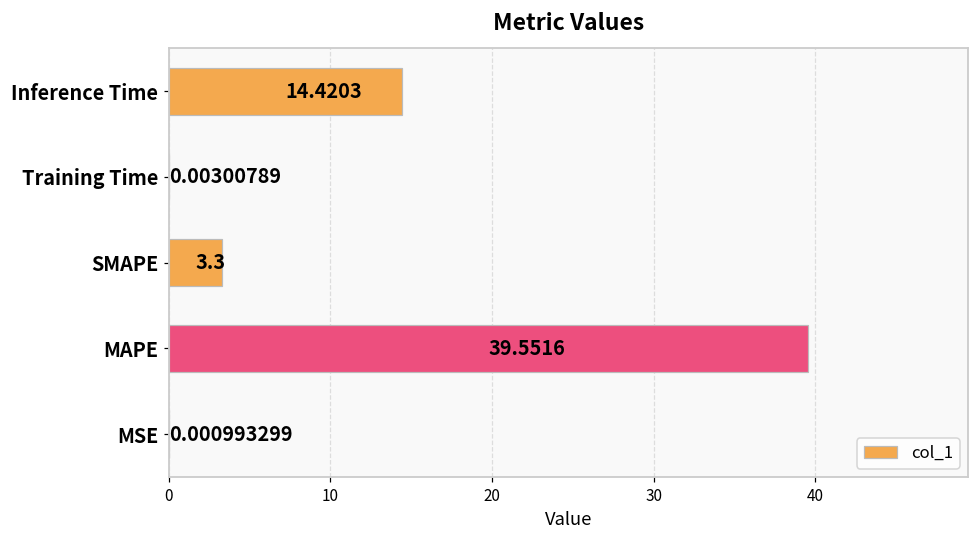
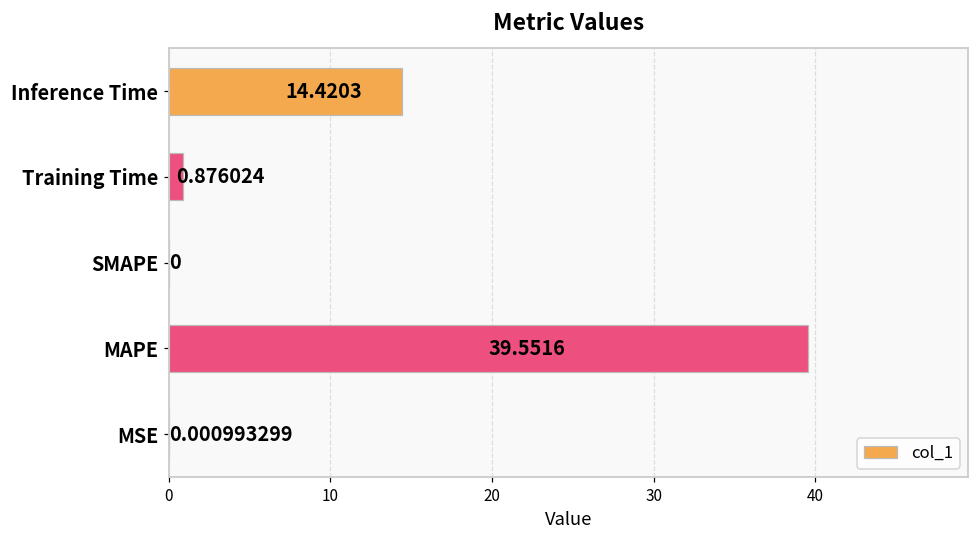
Training Time: 0.00300789 -> 0.876024
SMAPE: 3.3 -> 0
